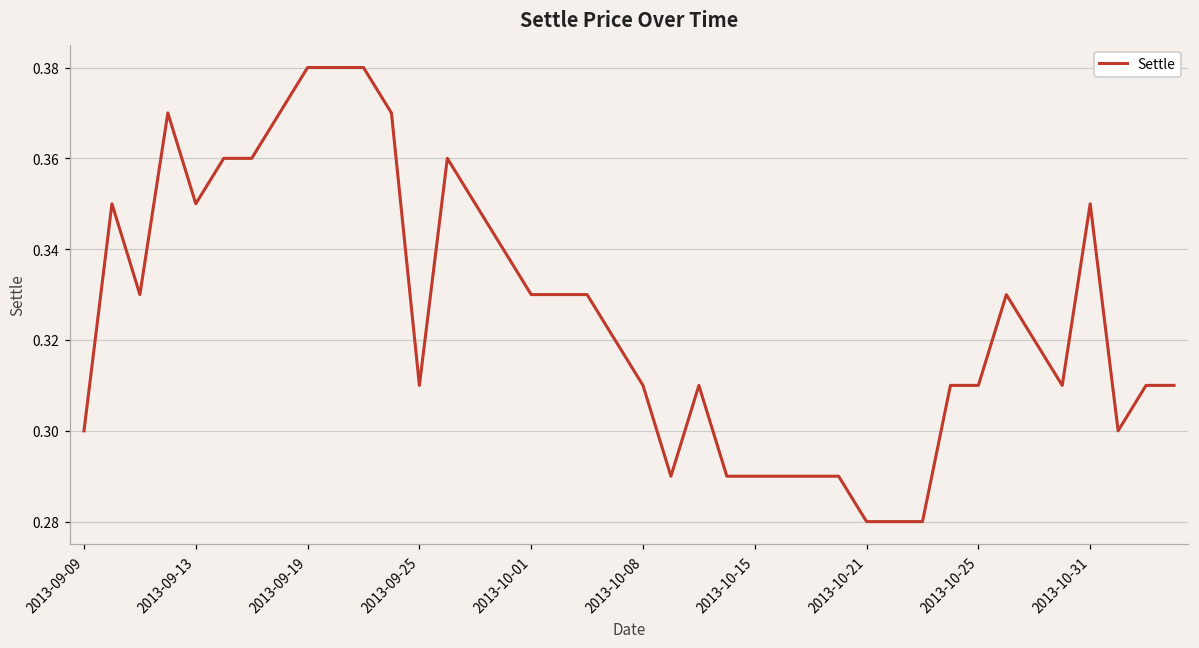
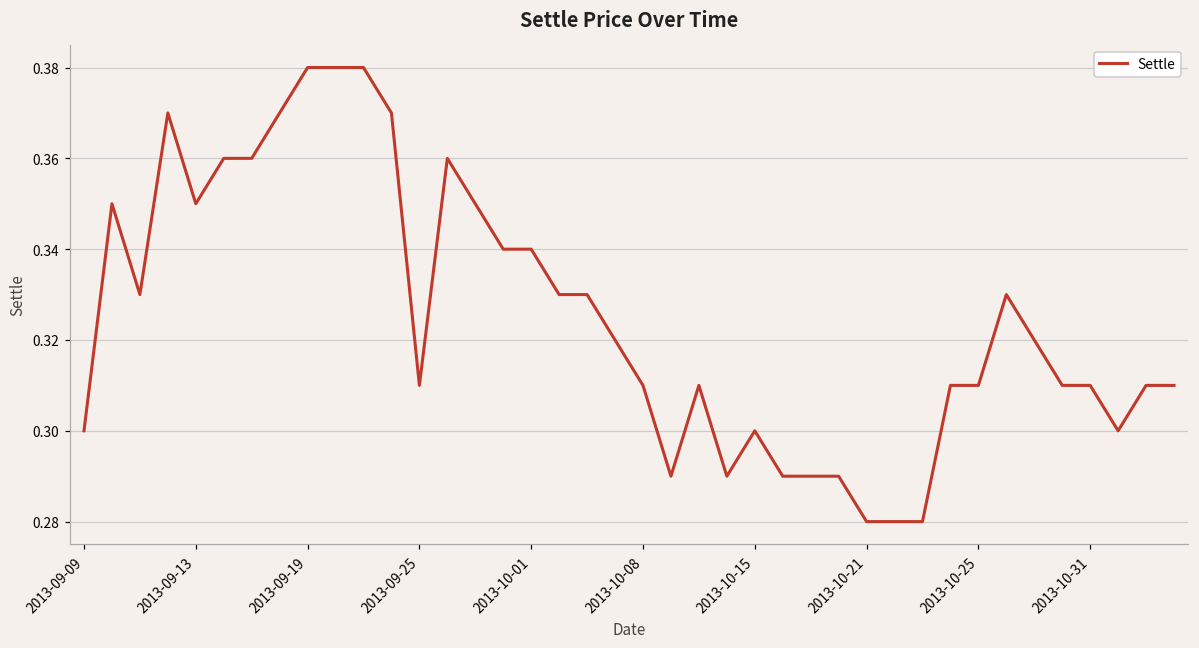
2013-10-01: 0.33 -> 0.34
2013-10-15: 0.29 -> 0.30
2013-10-31: 0.35 -> 0.31
